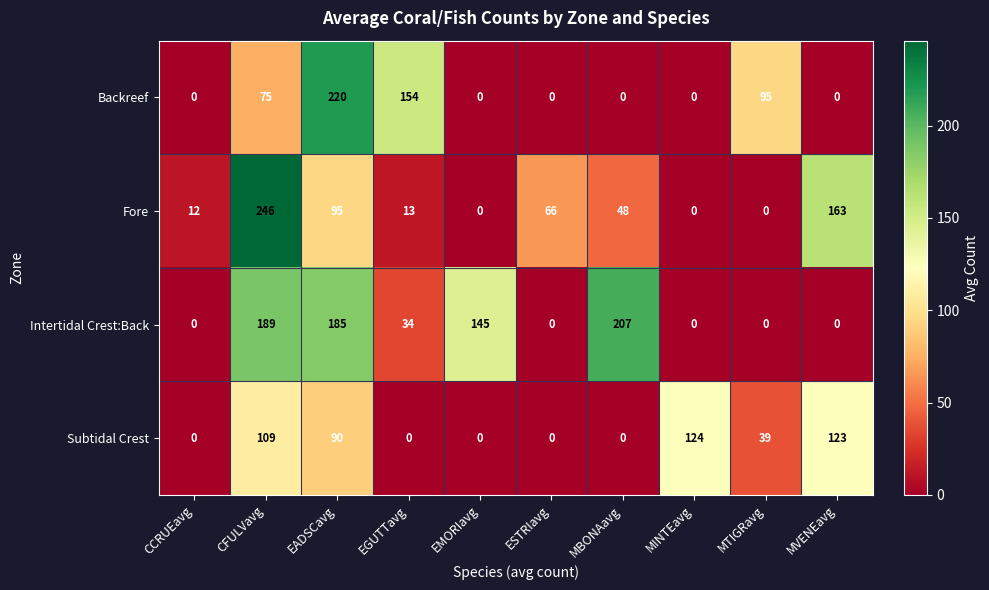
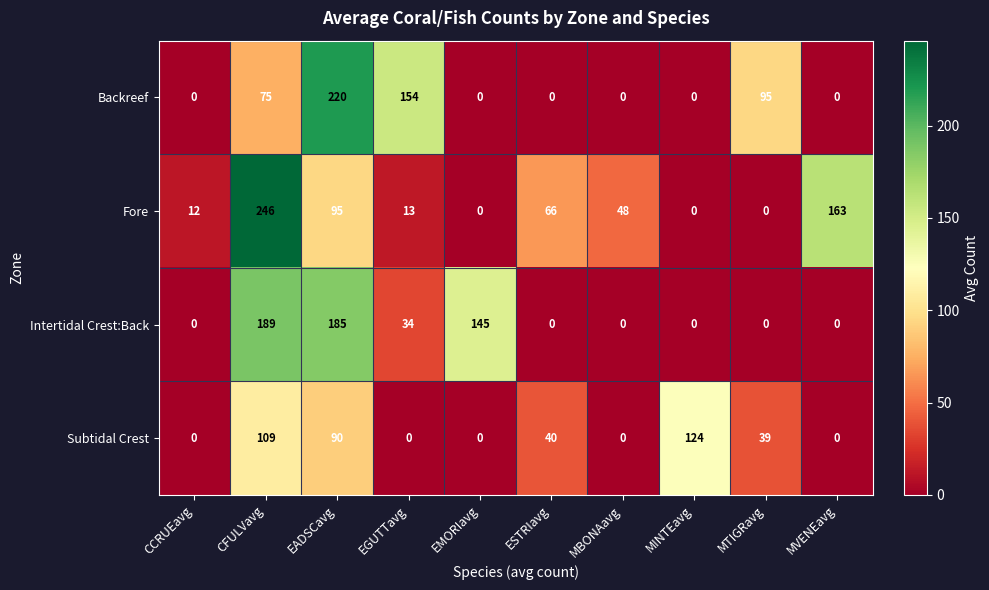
Intertidal Crest:Back, MBONAavg: 207 -> 0
Subtidal Crest, ESTRIavg: 0 -> 40
Subtidal Crest, MVENEavg: 123 -> 0
